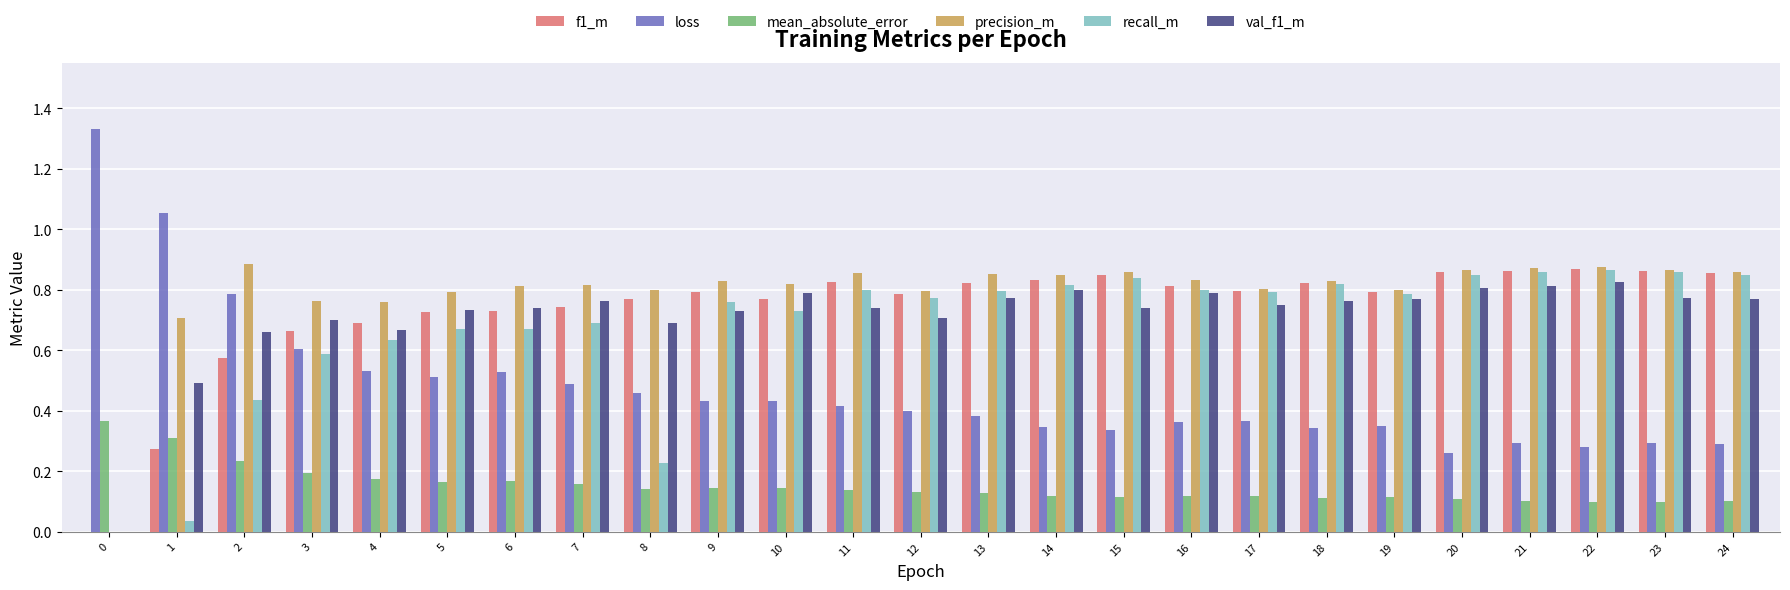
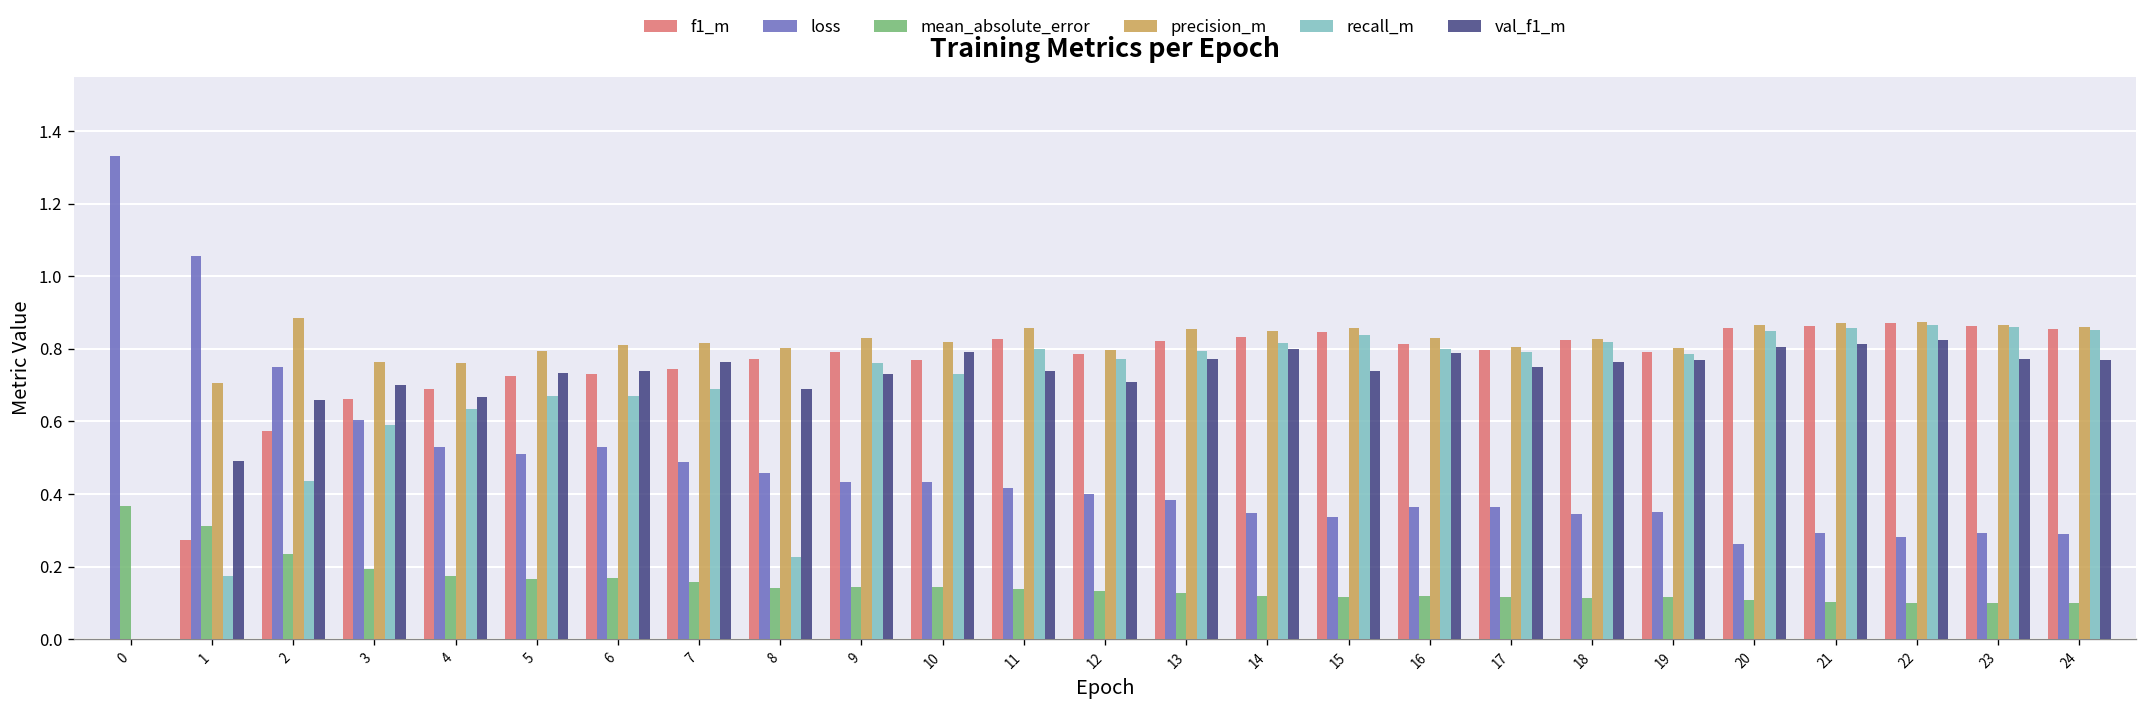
recall_m, 1: 0.04 -> 0.17
loss, 2: 0.79 -> 0.75
